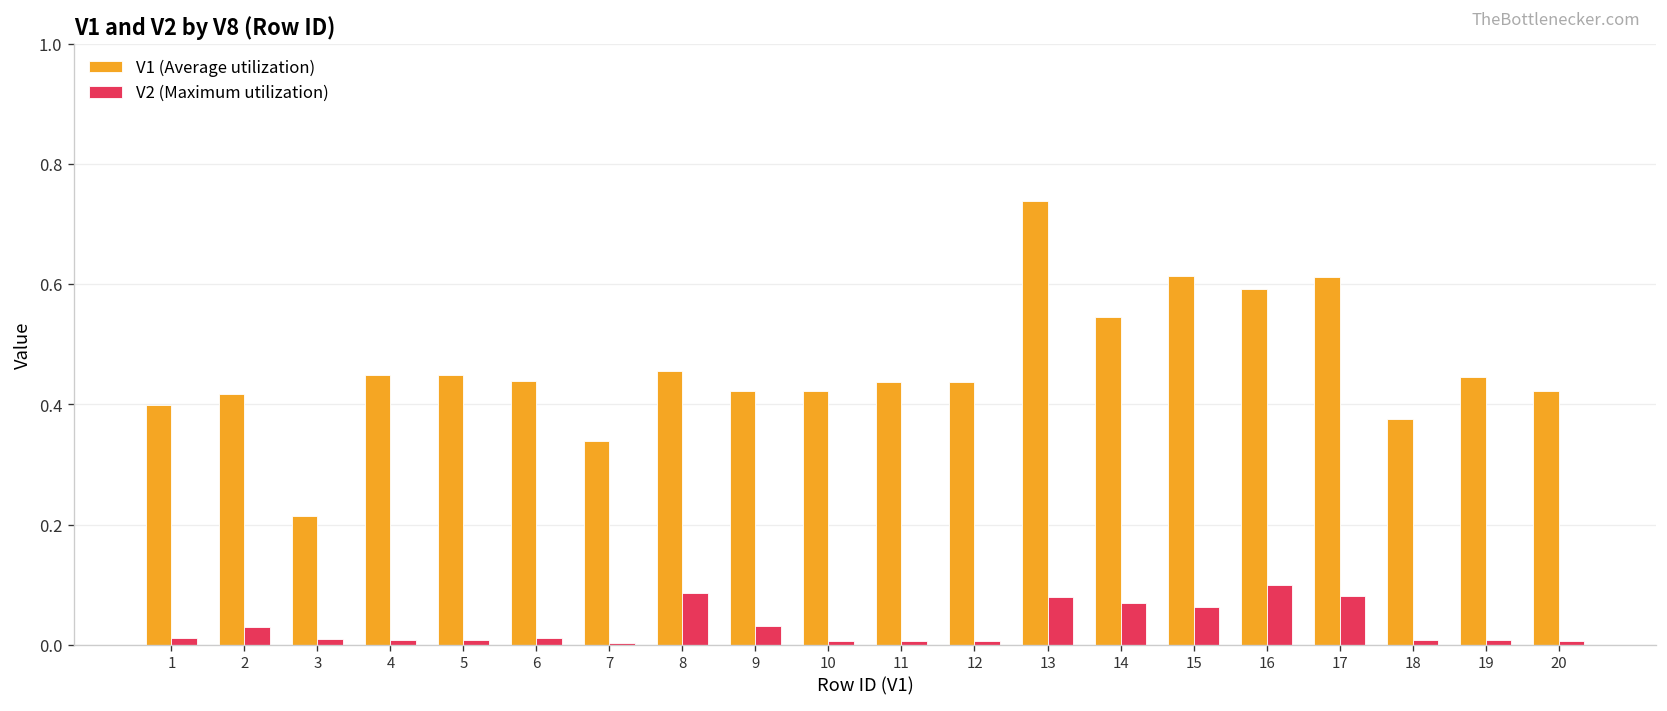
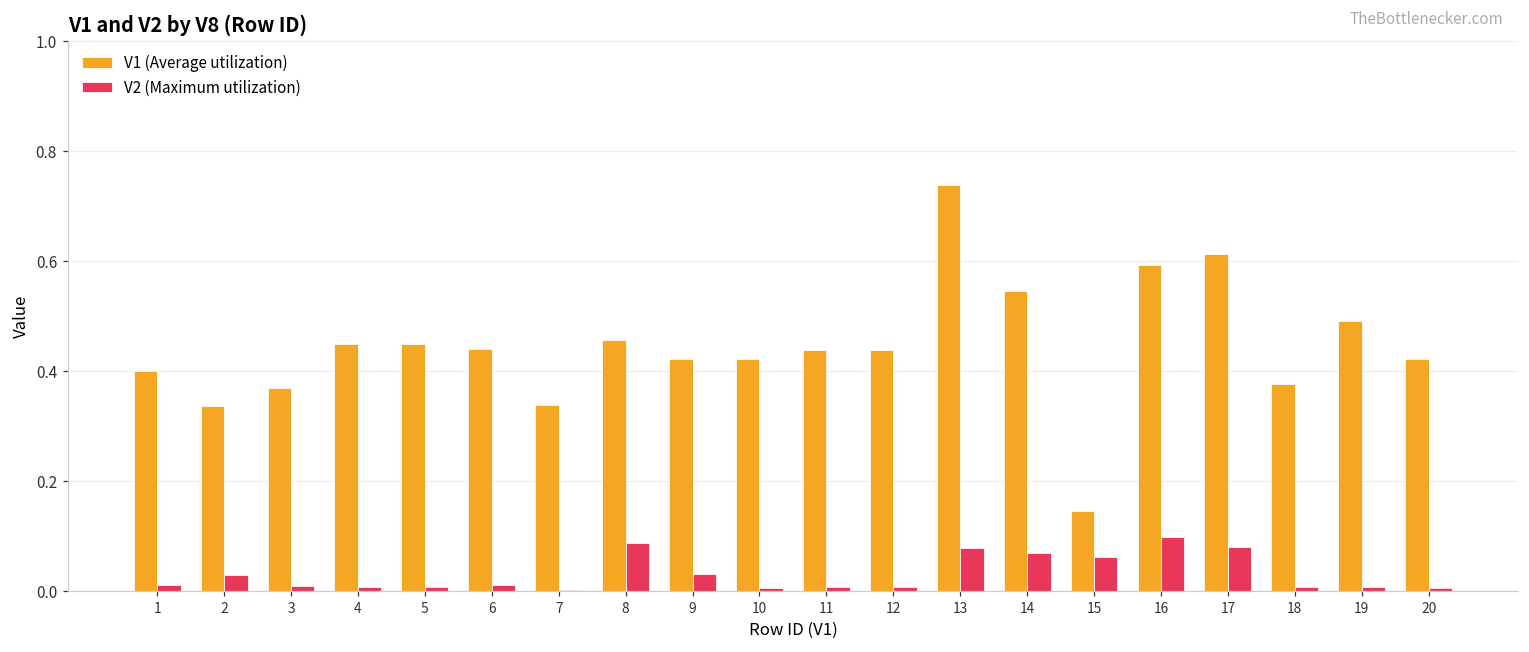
V1 (Average utilization), 2: 0.42 -> 0.34
V1 (Average utilization), 3: 0.21 -> 0.37
V1 (Average utilization), 15: 0.61 -> 0.14
V1 (Average utilization), 19: 0.45 -> 0.49
